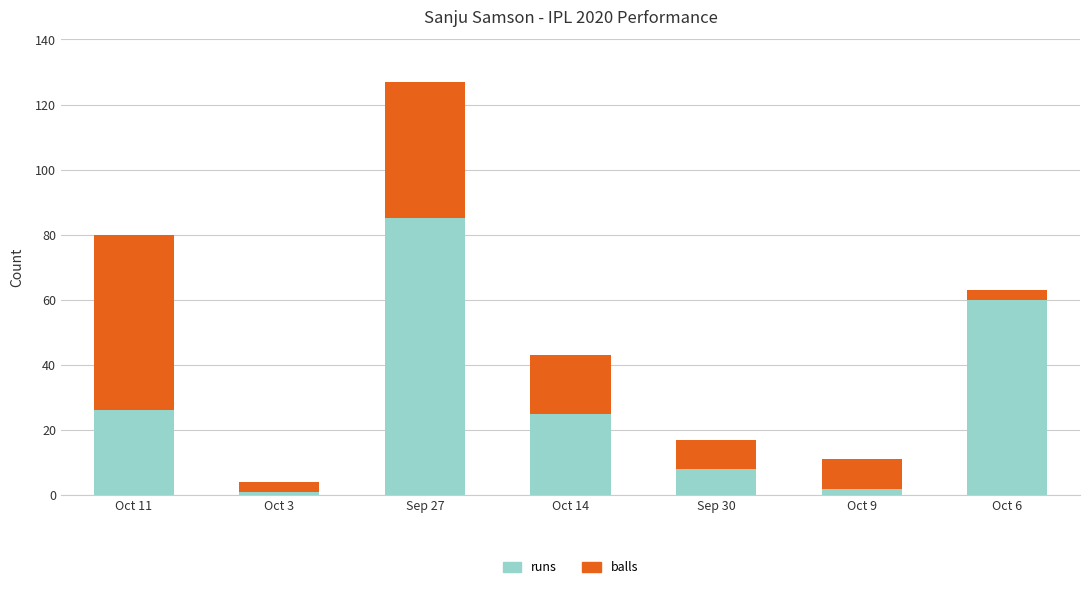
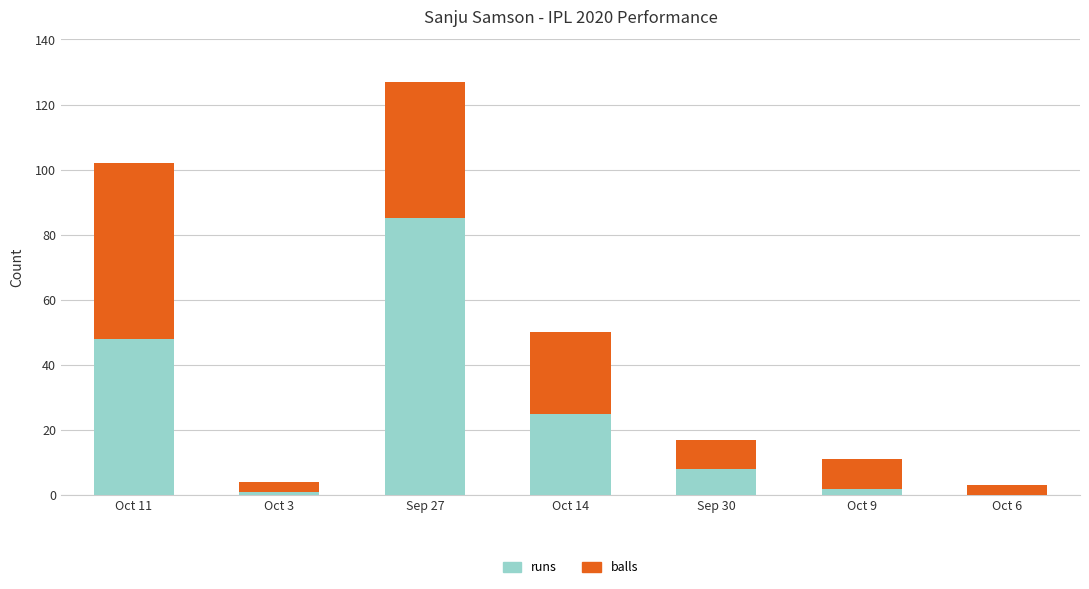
runs, Oct 11: 26 -> 48
balls, Oct 14: 18 -> 25
runs, Oct 6: 60 -> 0
